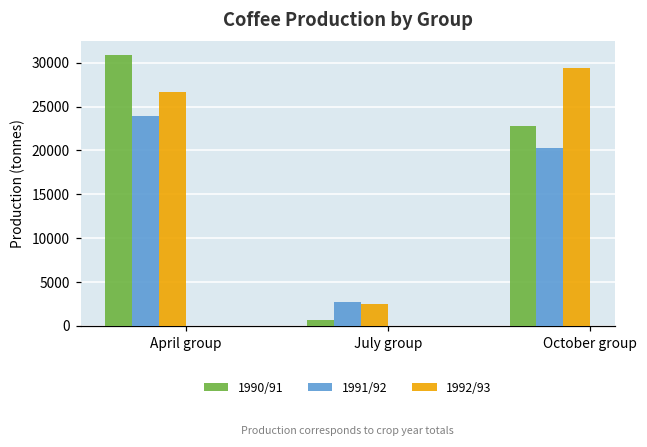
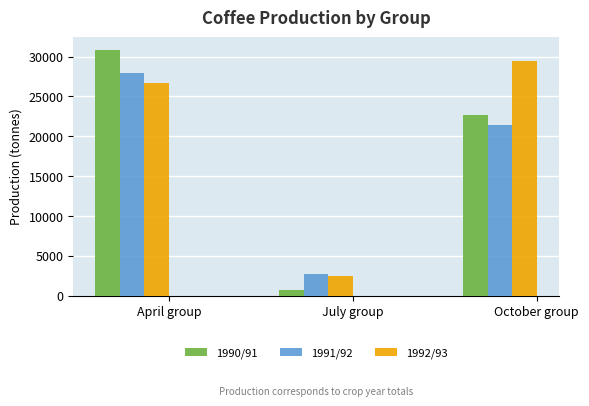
1991/92, April group: 24000 -> 28000
1991/92, October group: 20000 -> 21000
